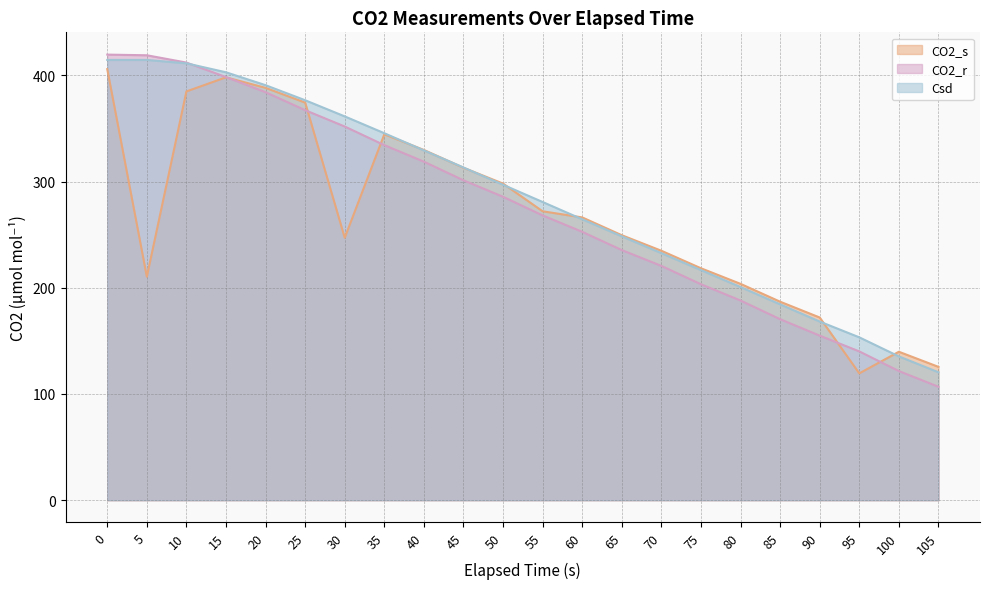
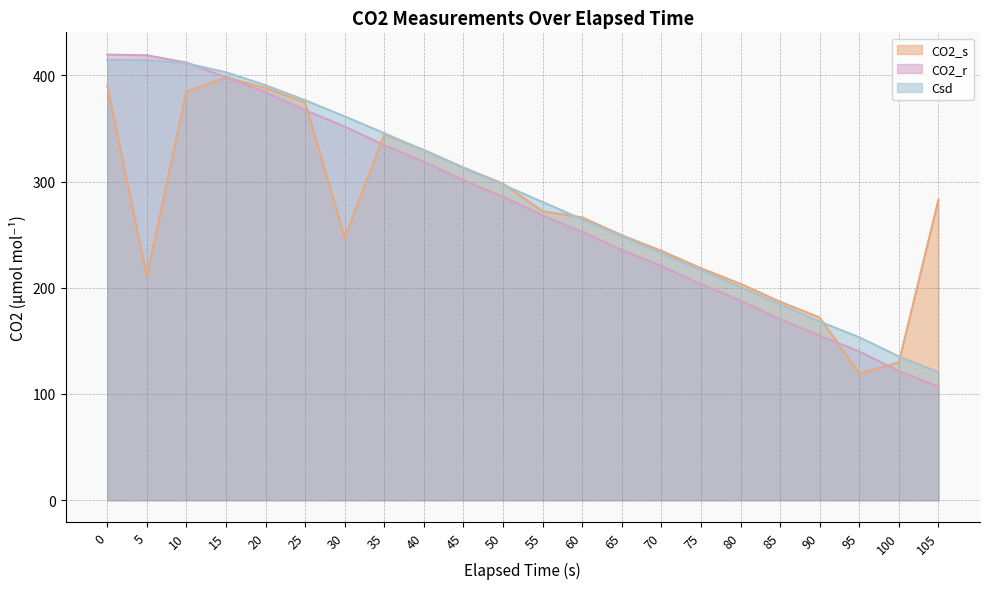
CO2_s, 0: 406 -> 391
CO2_s, 100: 140 -> 130
CO2_s, 105: 126 -> 283
